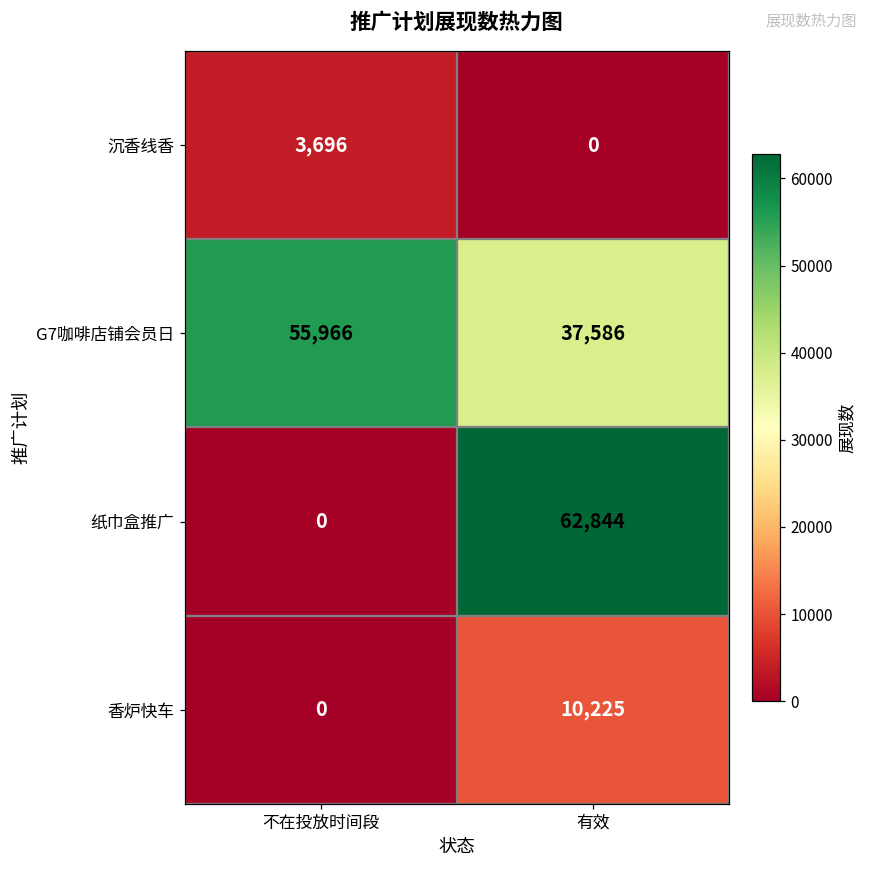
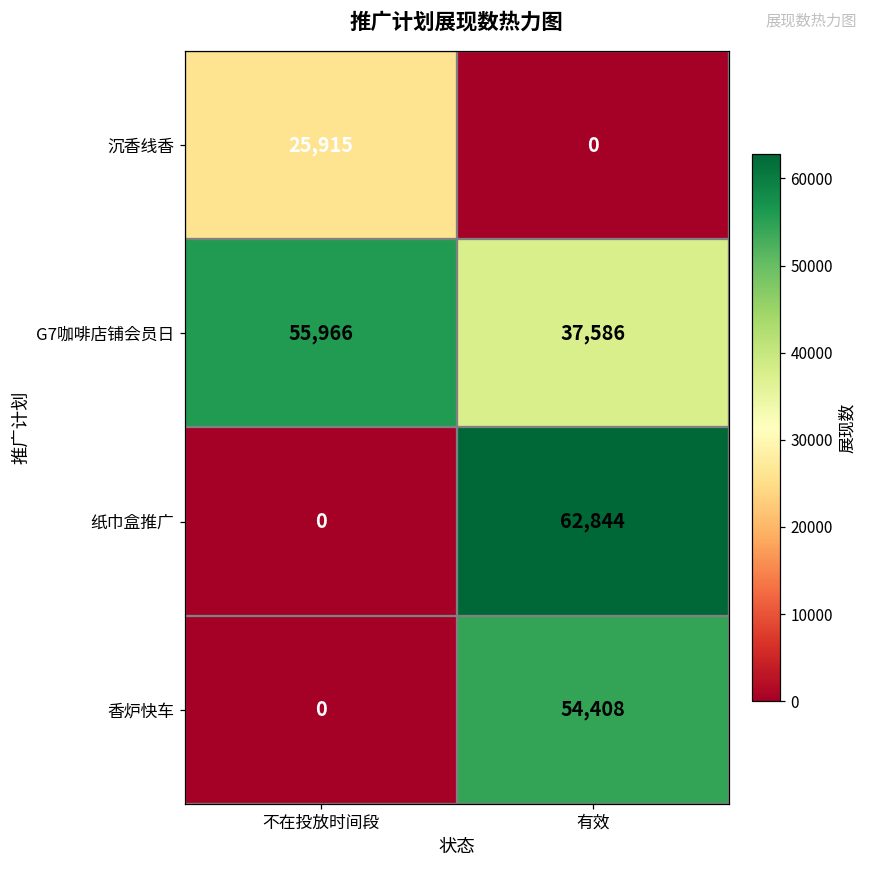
沉香线香, 不在投放时间段: 3,696 -> 25,915
香炉快车, 有效: 10,225 -> 54,408
